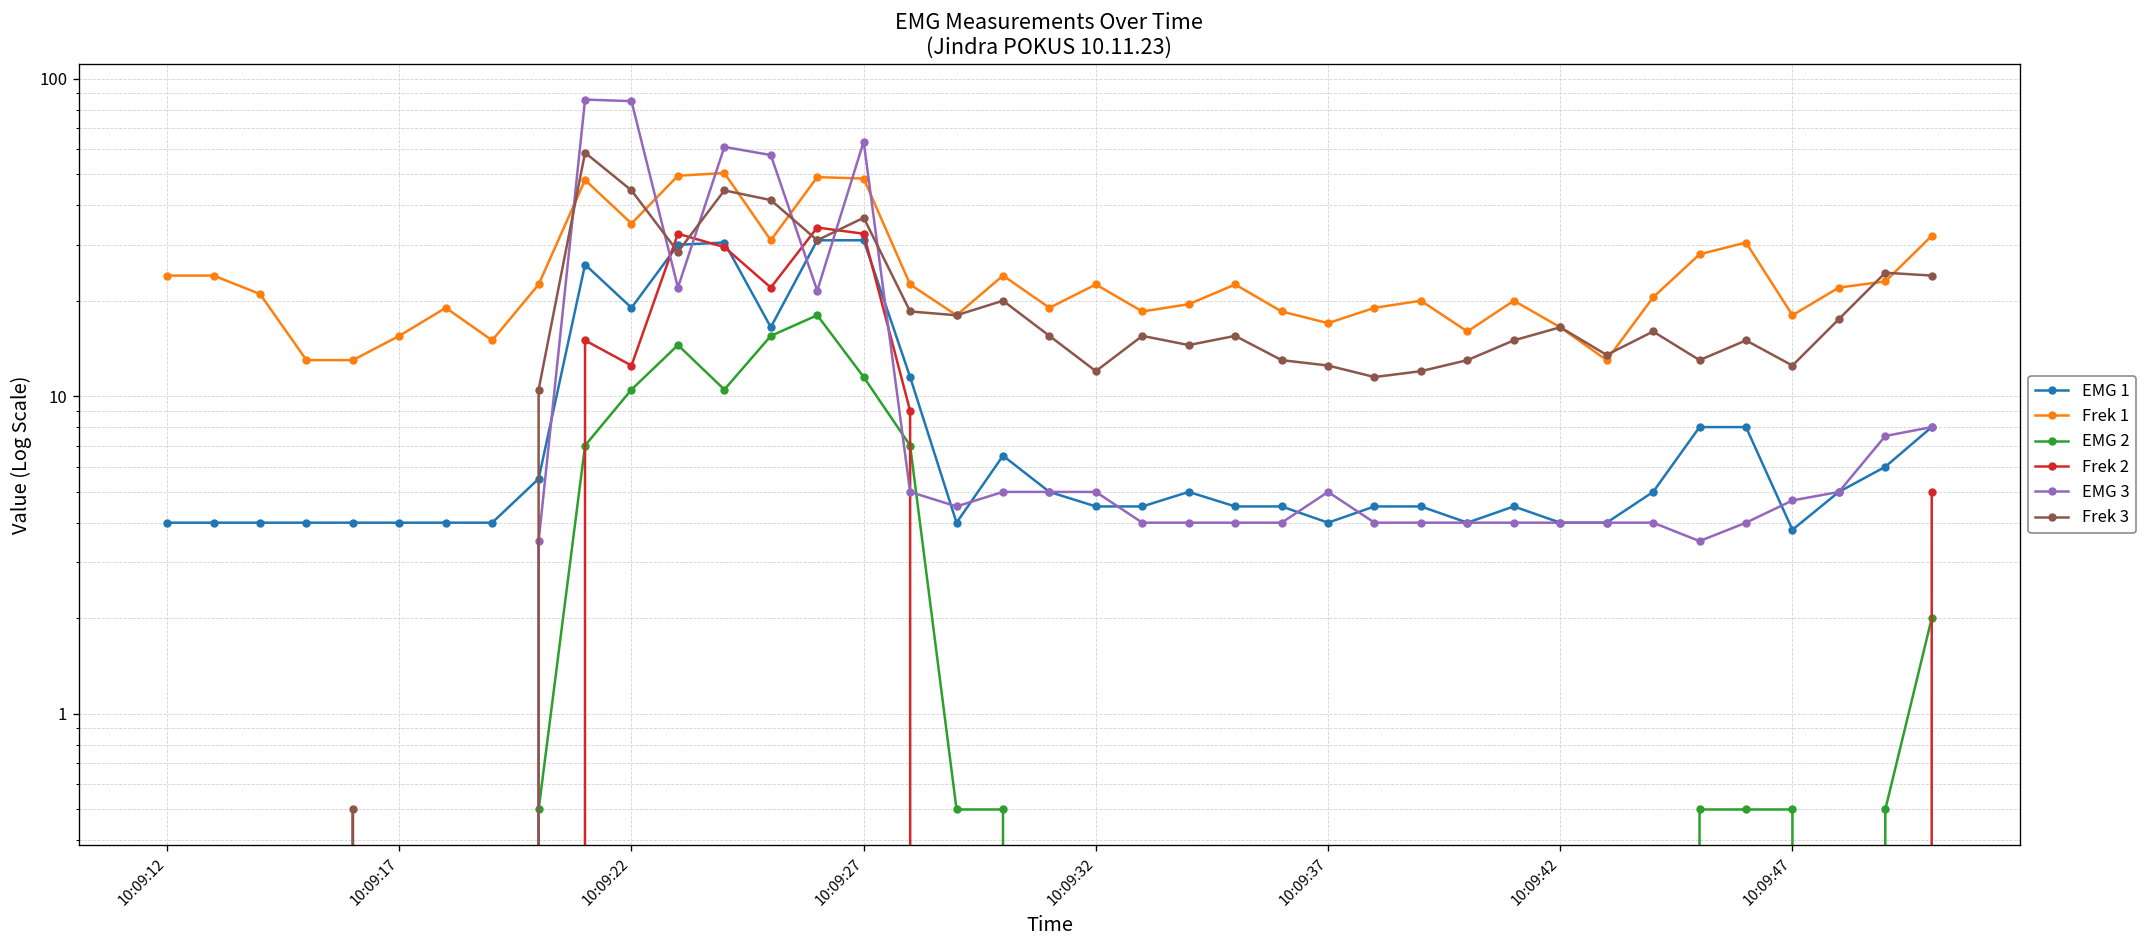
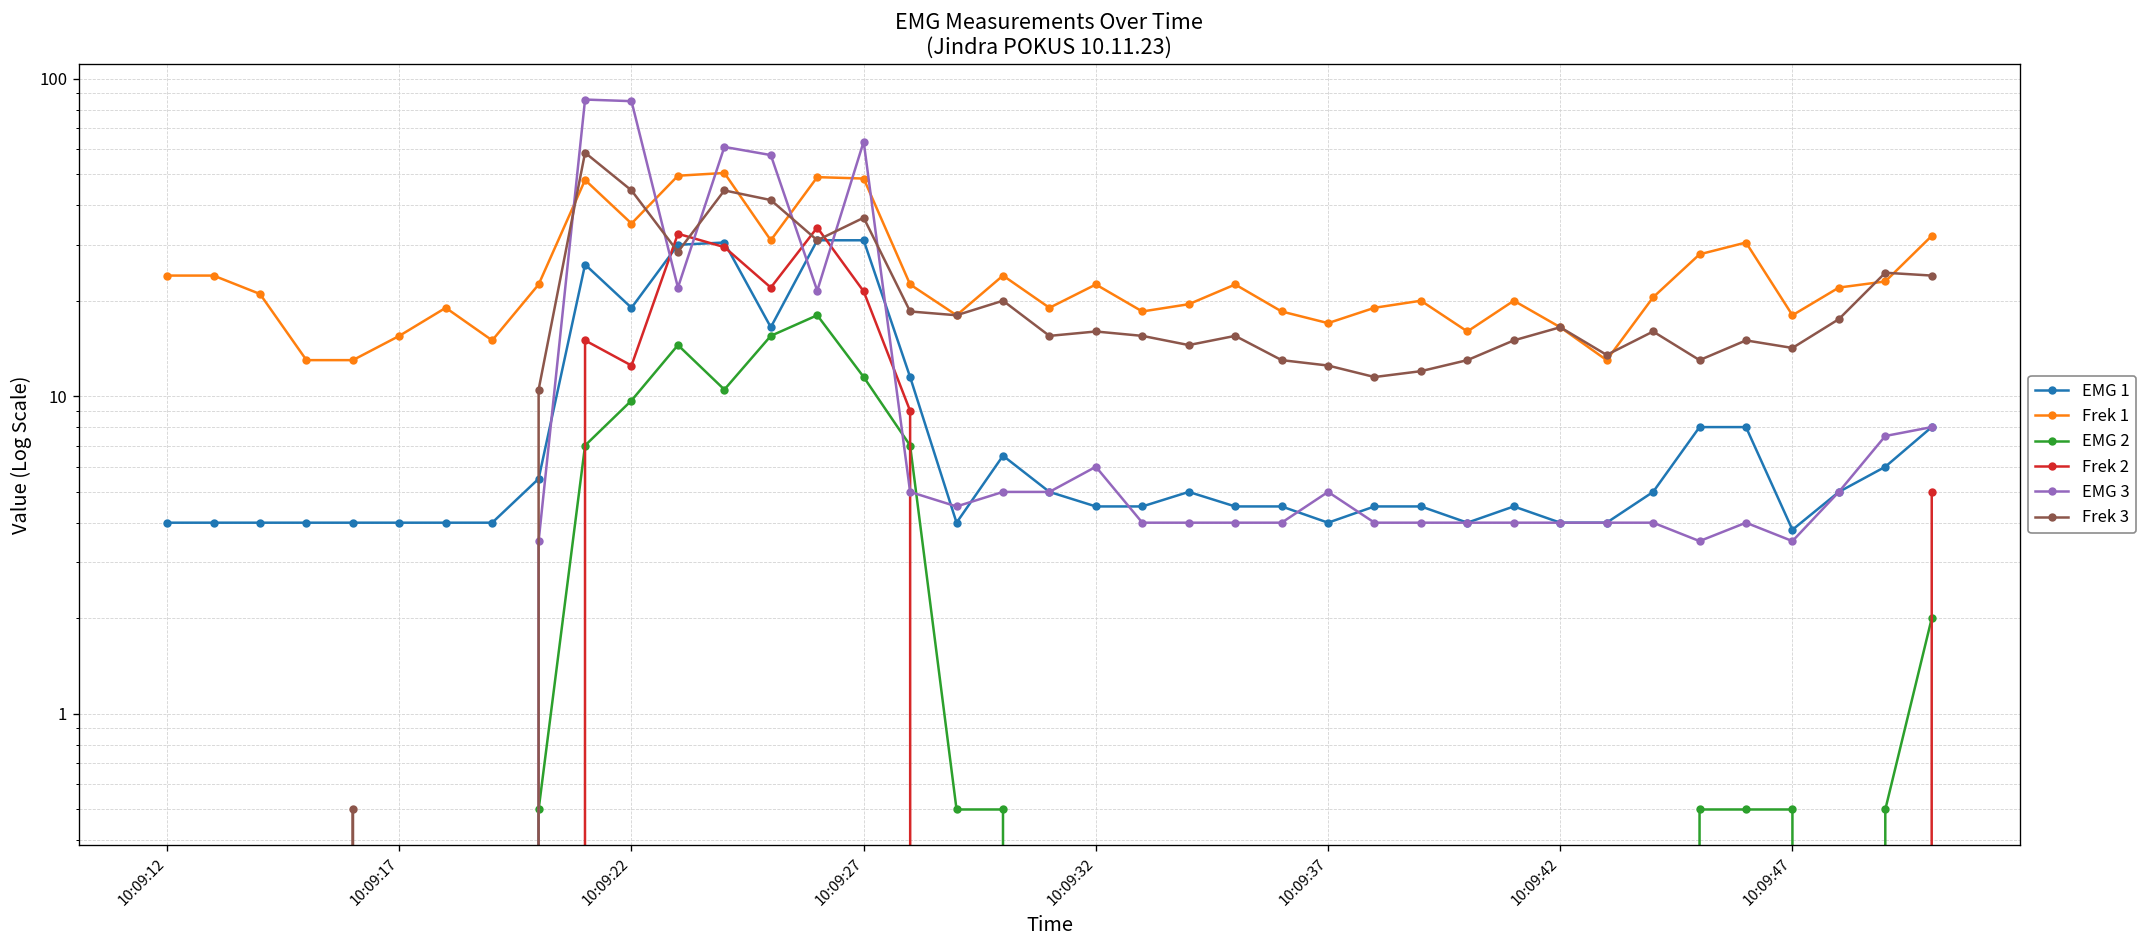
EMG 2, 10:09:22: 10.5 -> 9.7
Frek 2, 10:09:27: 33 -> 21
EMG 3, 10:09:32: 5 -> 6
Frek 3, 10:09:32: 12 -> 16
EMG 3, 10:09:47: 4.7 -> 3.5
Frek 3, 10:09:47: 13 -> 14
